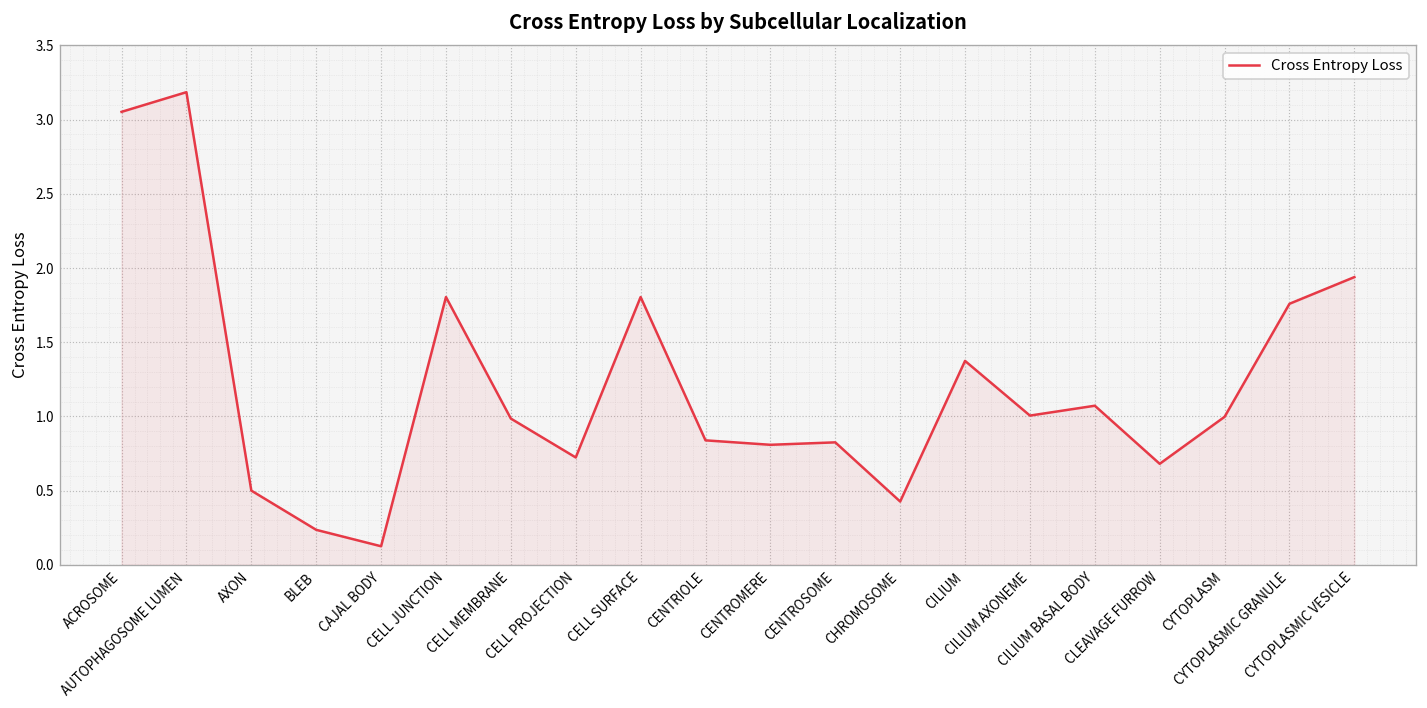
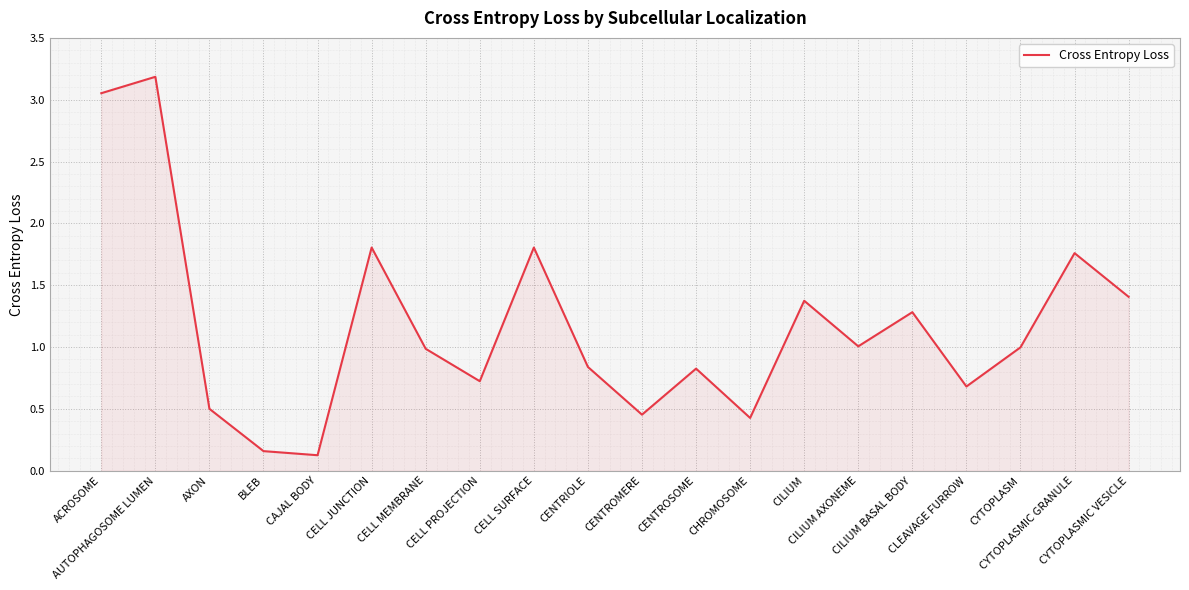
BLEB: 0.24 -> 0.16
CENTROMERE: 0.81 -> 0.45
CILIUM BASAL BODY: 1.07 -> 1.28
CYTOPLASMIC VESICLE: 1.94 -> 1.41
